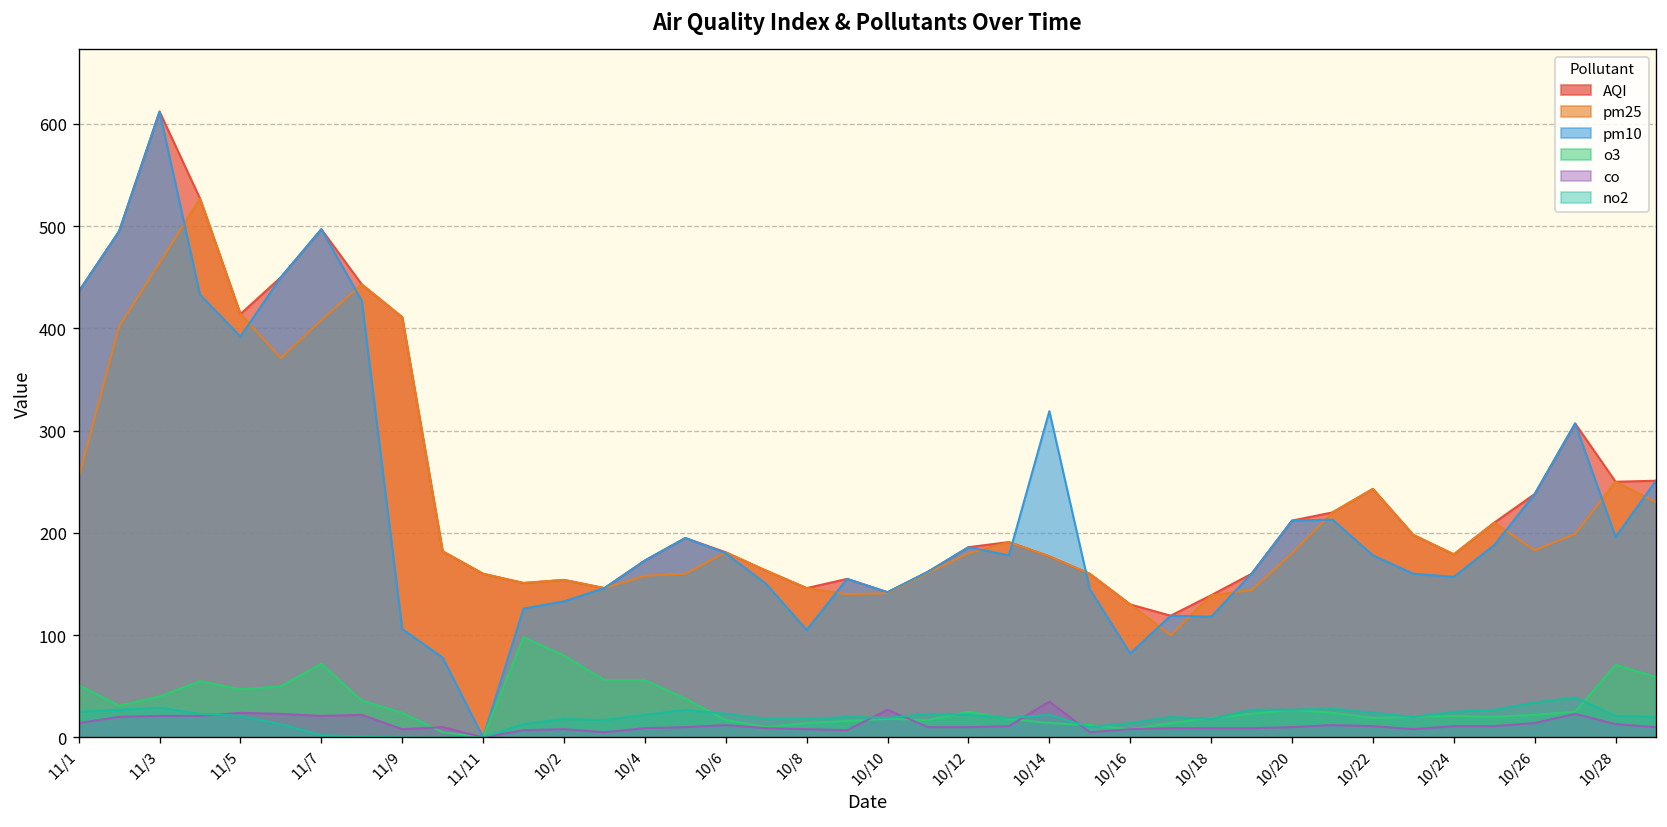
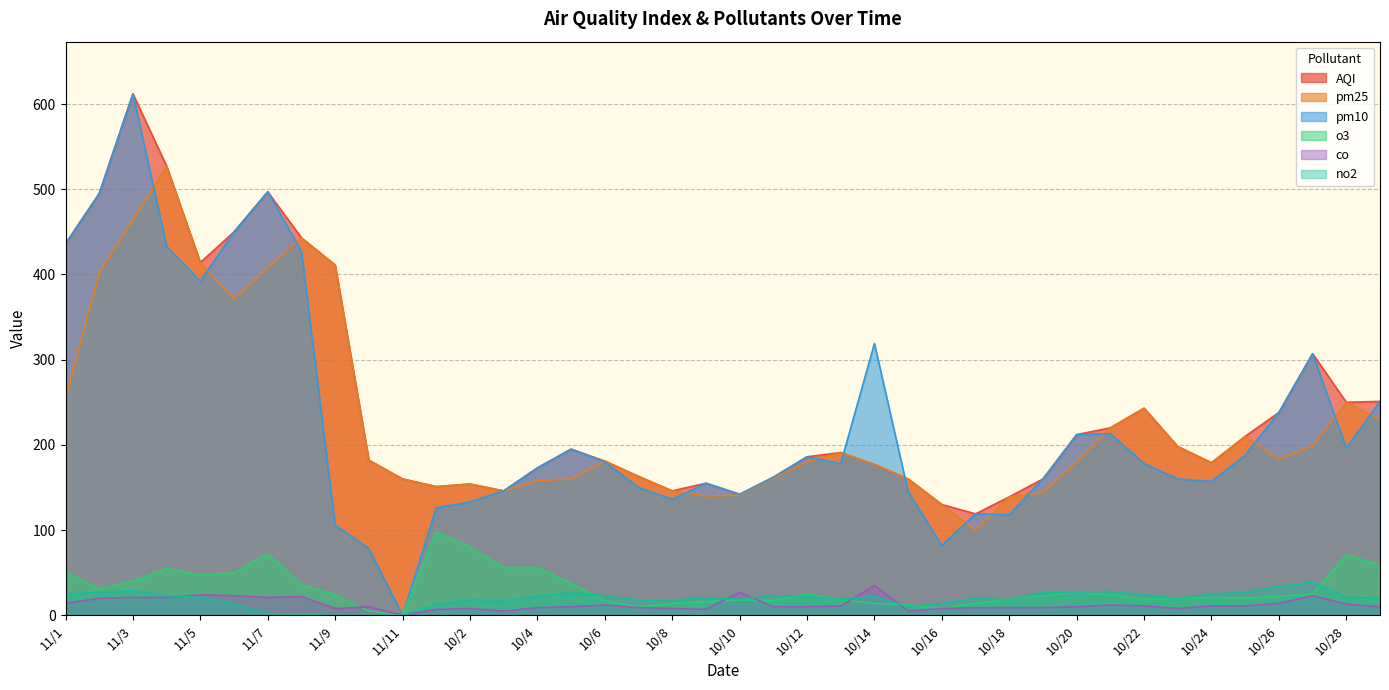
pm10, 10/8: 110 -> 140
